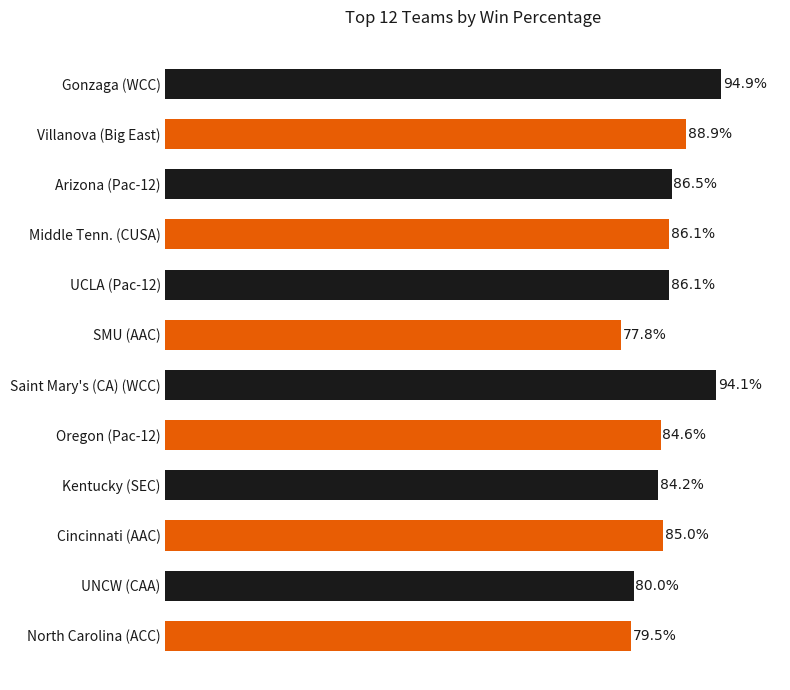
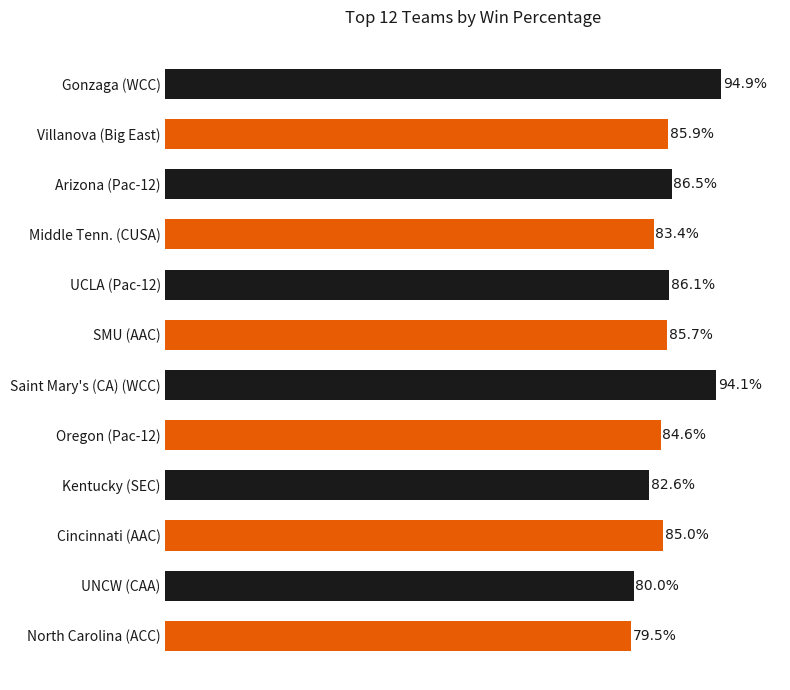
Villanova (Big East): 88.9% -> 85.9%
Middle Tenn. (CUSA): 86.1% -> 83.4%
SMU (AAC): 77.8% -> 85.7%
Kentucky (SEC): 84.2% -> 82.6%
